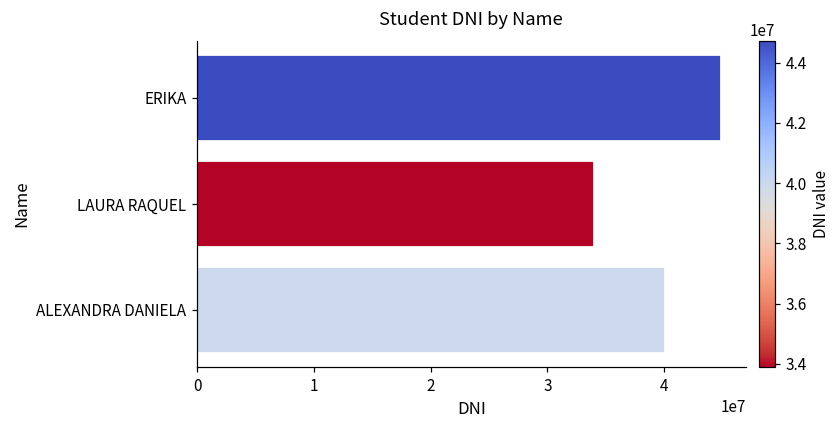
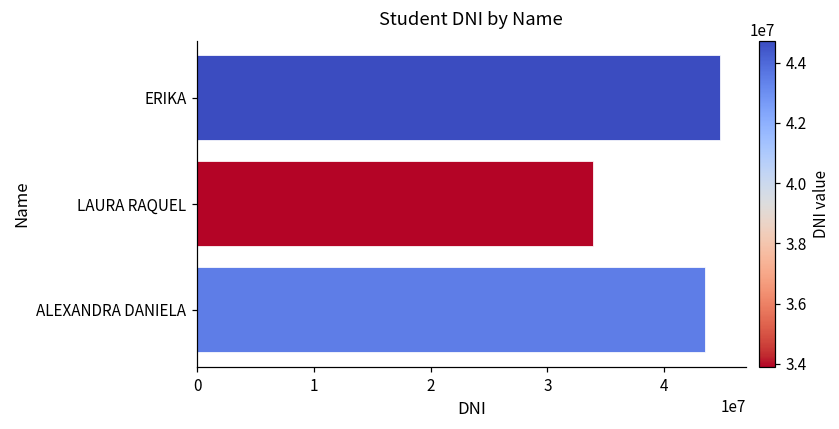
ALEXANDRA DANIELA: 40000000 -> 43500000
